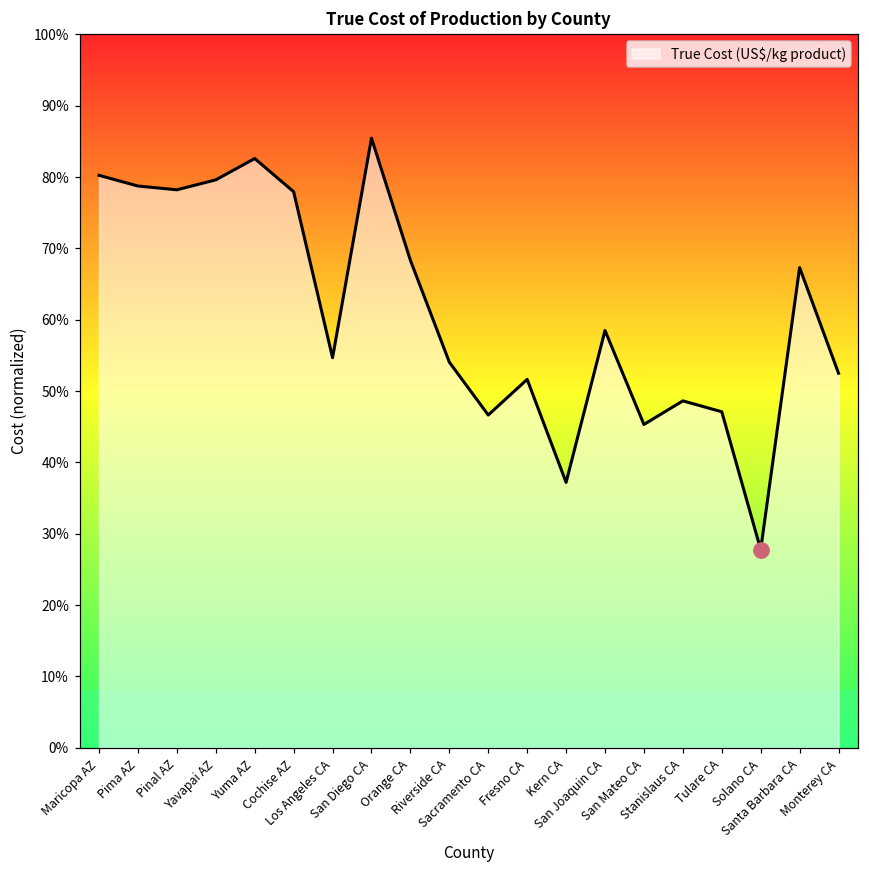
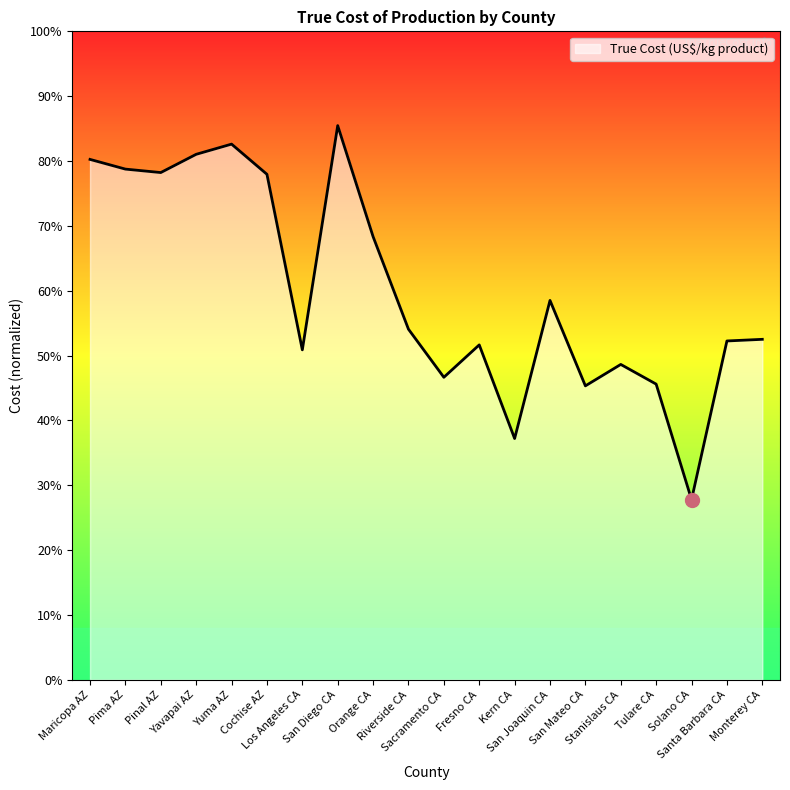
True Cost (US$/kg product), Yavapai AZ: 80% -> 81%
True Cost (US$/kg product), Los Angeles CA: 55% -> 51%
True Cost (US$/kg product), Tulare CA: 47% -> 46%
True Cost (US$/kg product), Santa Barbara CA: 67% -> 52%
